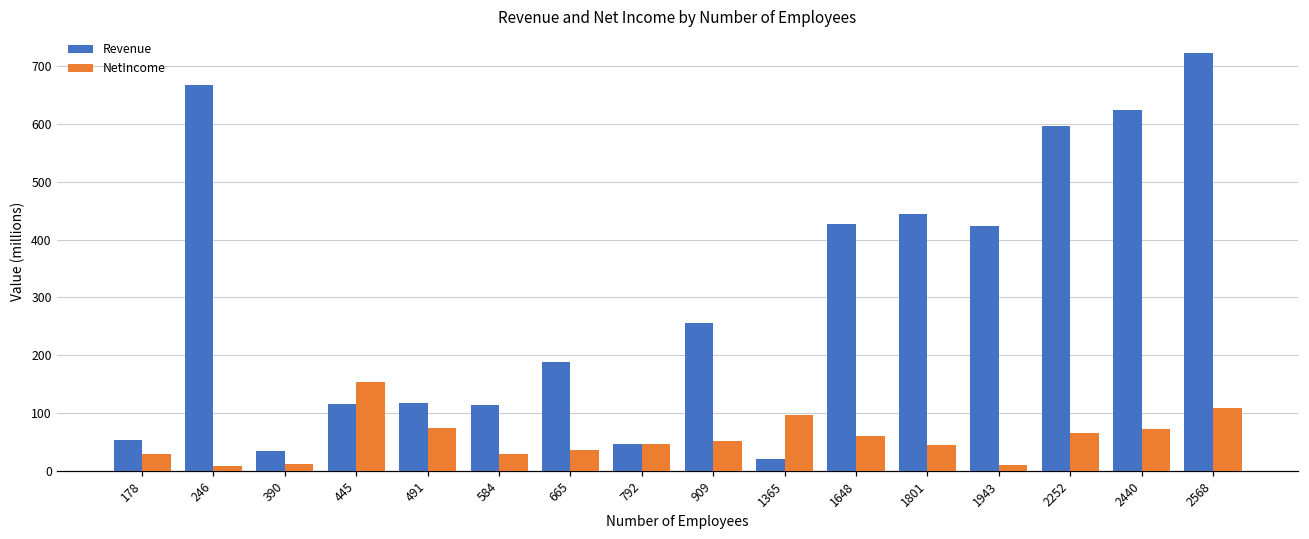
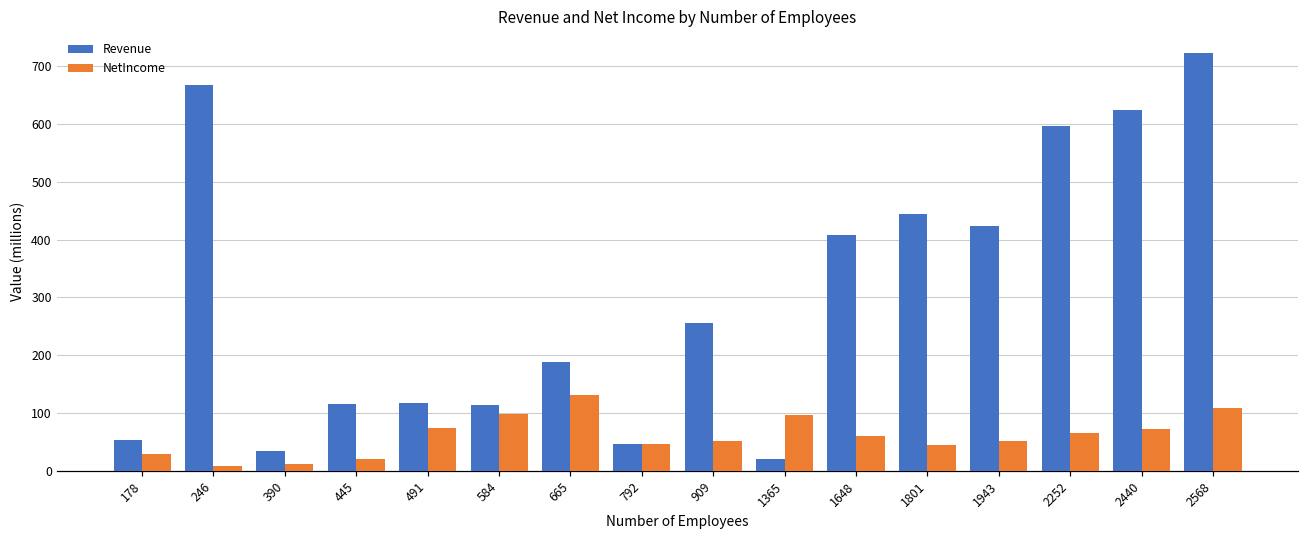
NetIncome, 445: 150 -> 20
NetIncome, 584: 30 -> 100
NetIncome, 665: 40 -> 130
Revenue, 1648: 430 -> 410
NetIncome, 1943: 10 -> 50
